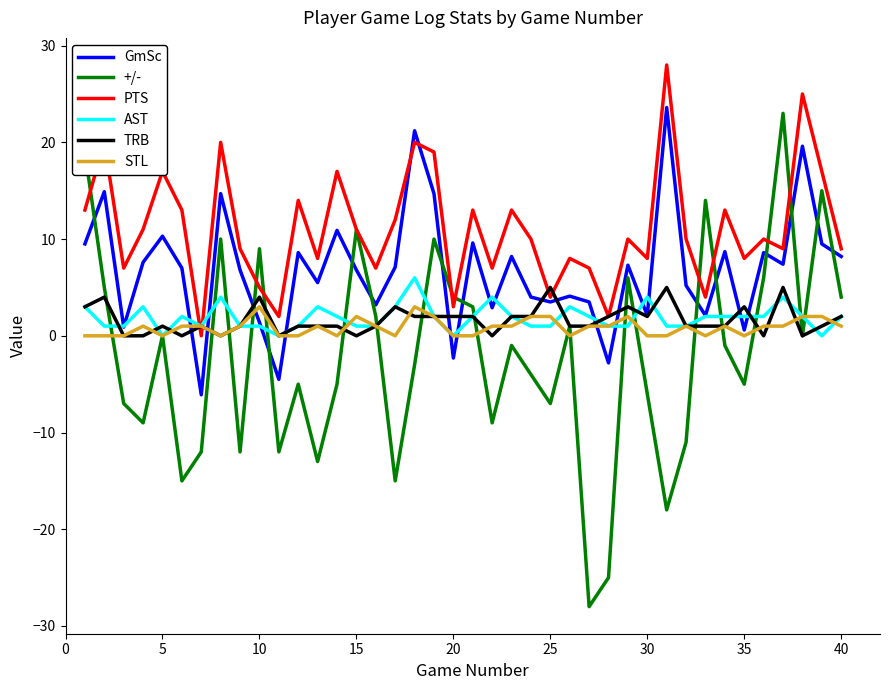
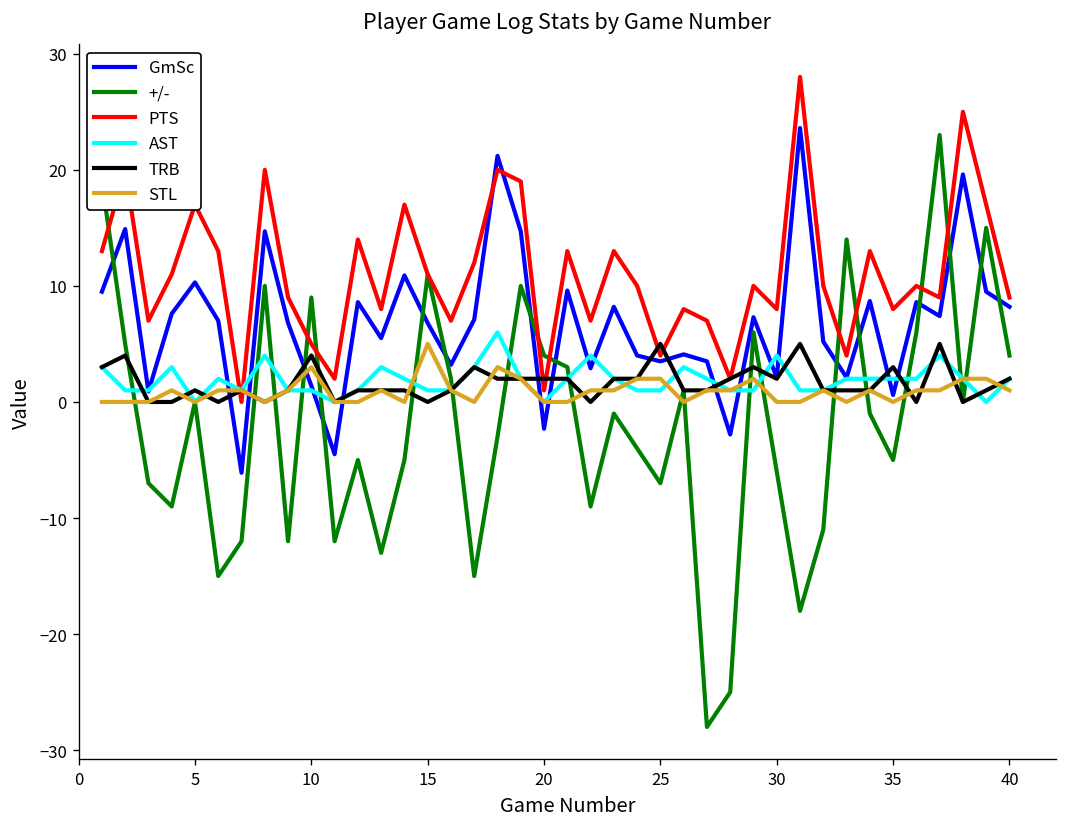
STL, 15: 2 -> 5
PTS, 20: 3 -> 1
